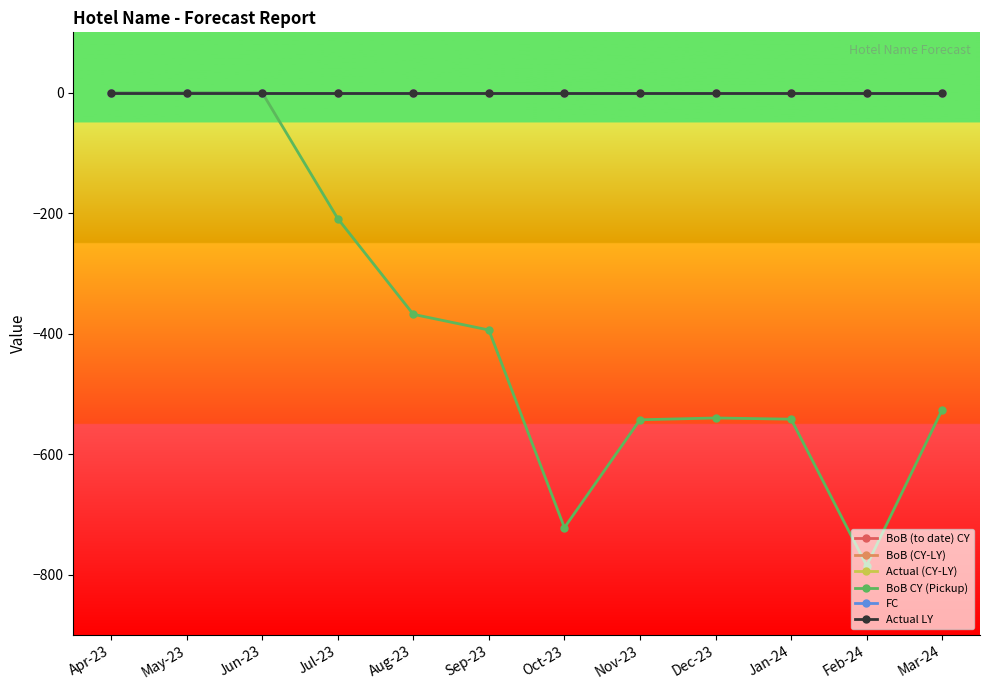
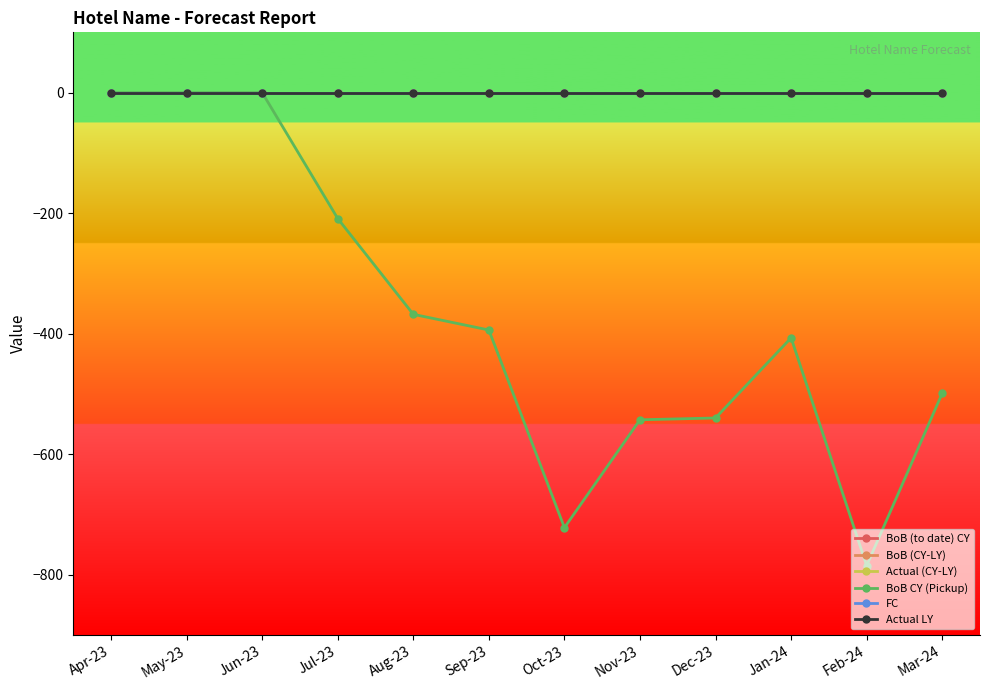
BoB CY (Pickup), Jan-24: -540 -> -410
BoB CY (Pickup), Mar-24: -530 -> -500
